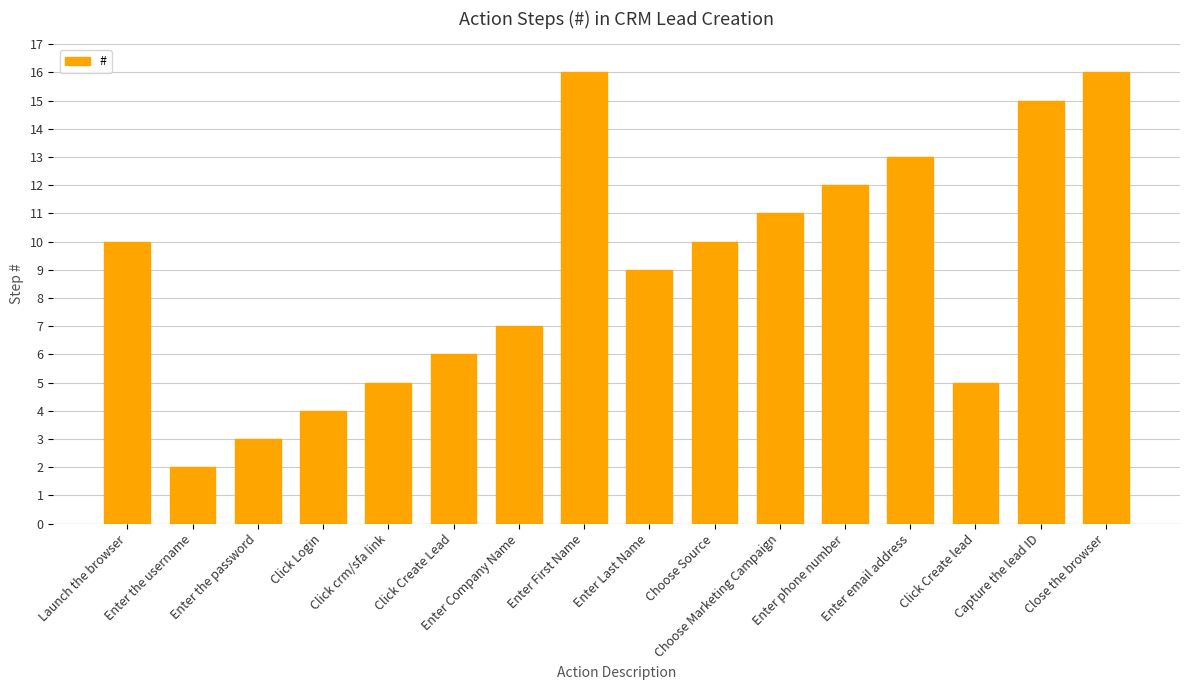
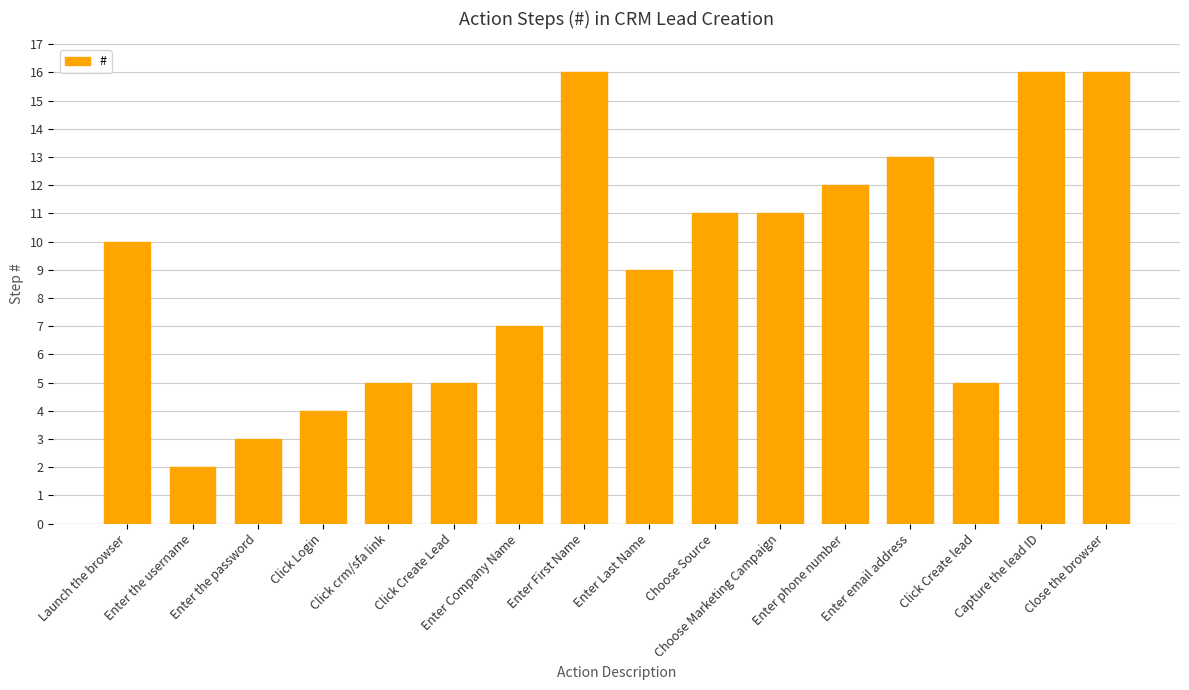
Click Create Lead: 6 -> 5
Choose Source: 10 -> 11
Capture the lead ID: 15 -> 16
